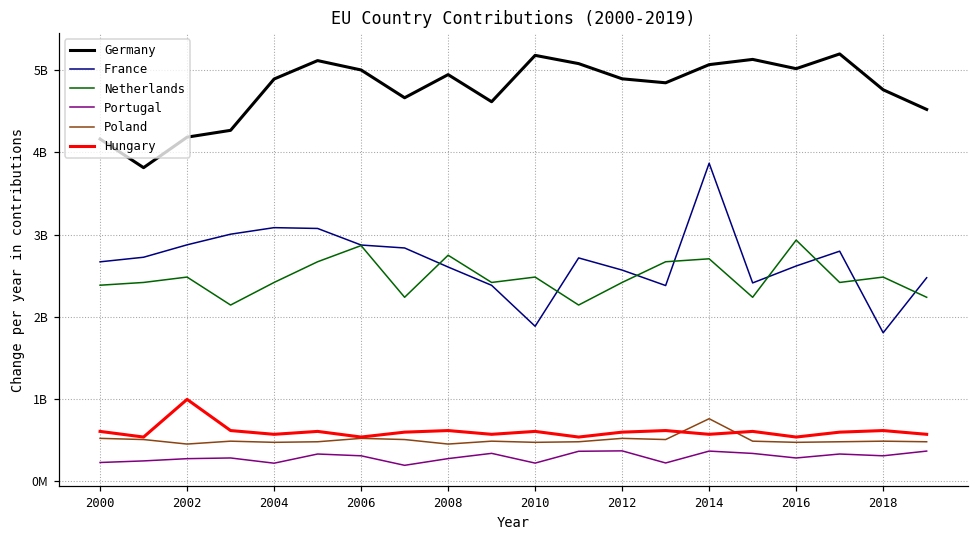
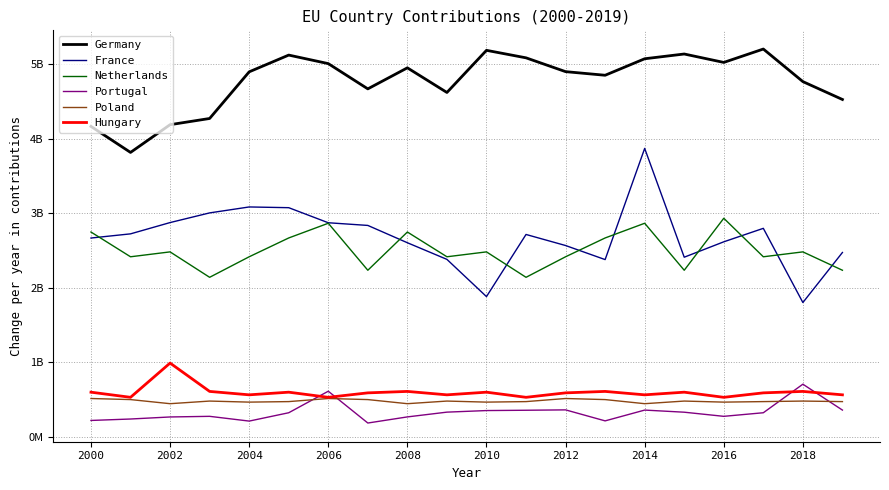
Netherlands, 2000: 2400000000 -> 2700000000
Portugal, 2006: 300000000 -> 600000000
Portugal, 2010: 200000000 -> 400000000
Netherlands, 2014: 2700000000 -> 2900000000
Poland, 2014: 800000000 -> 400000000
Portugal, 2018: 300000000 -> 700000000
